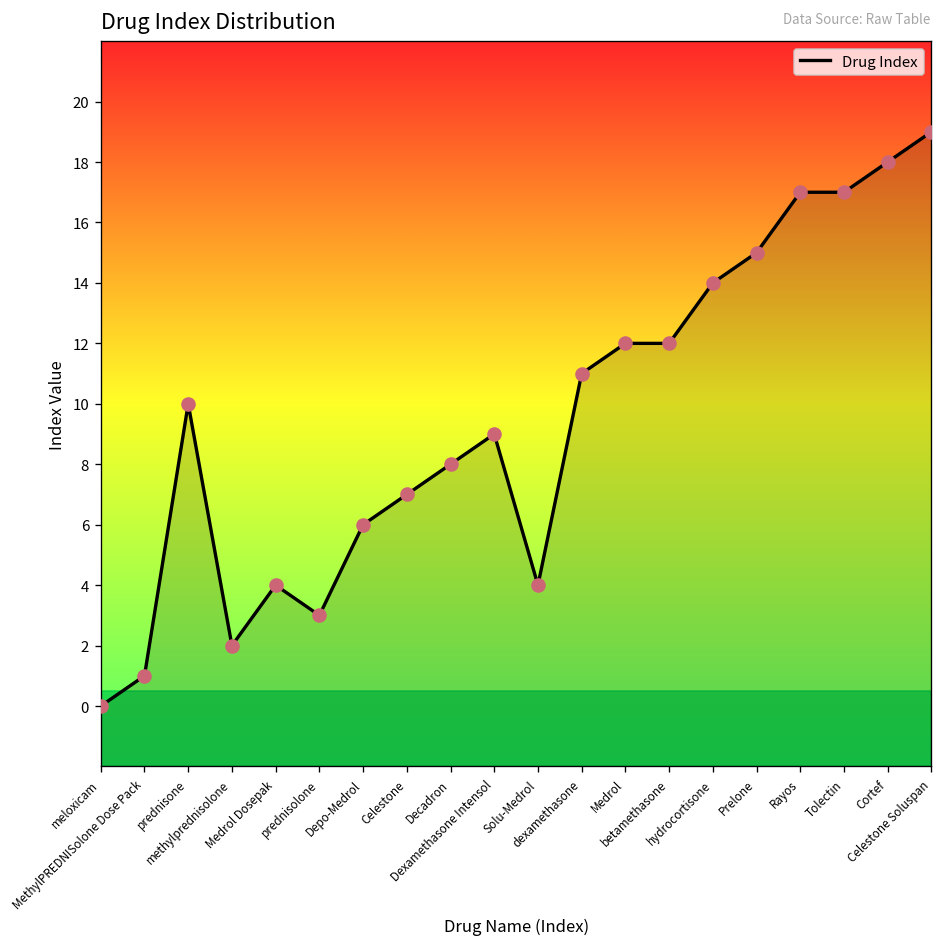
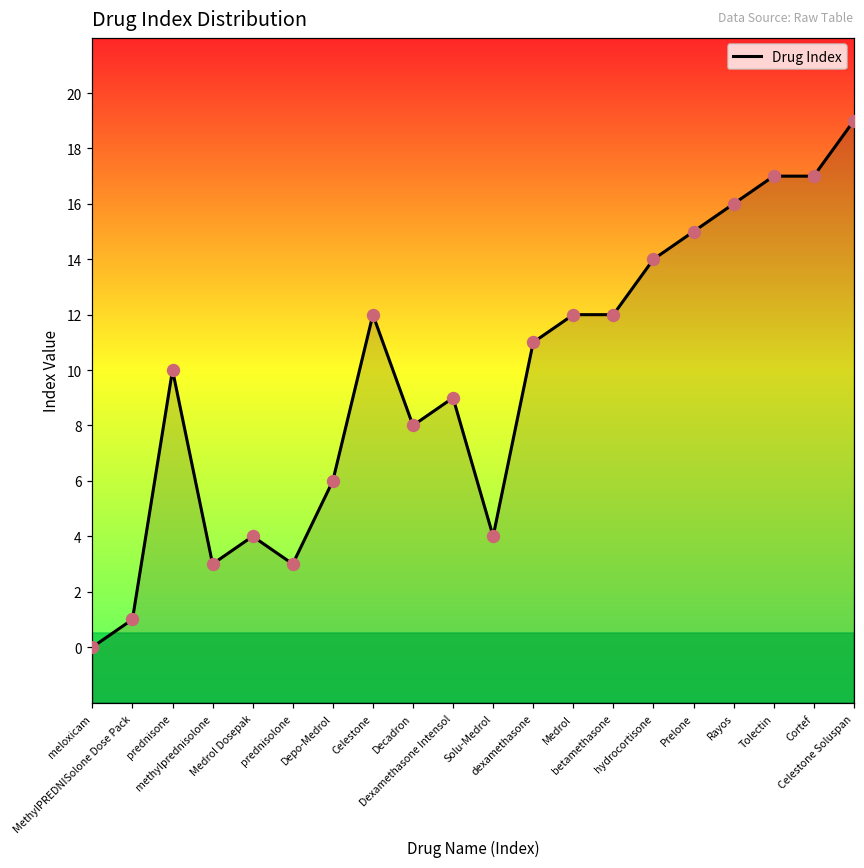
methylprednisolone: 2 -> 3
Celestone: 7 -> 12
Rayos: 17 -> 16
Cortef: 18 -> 17
